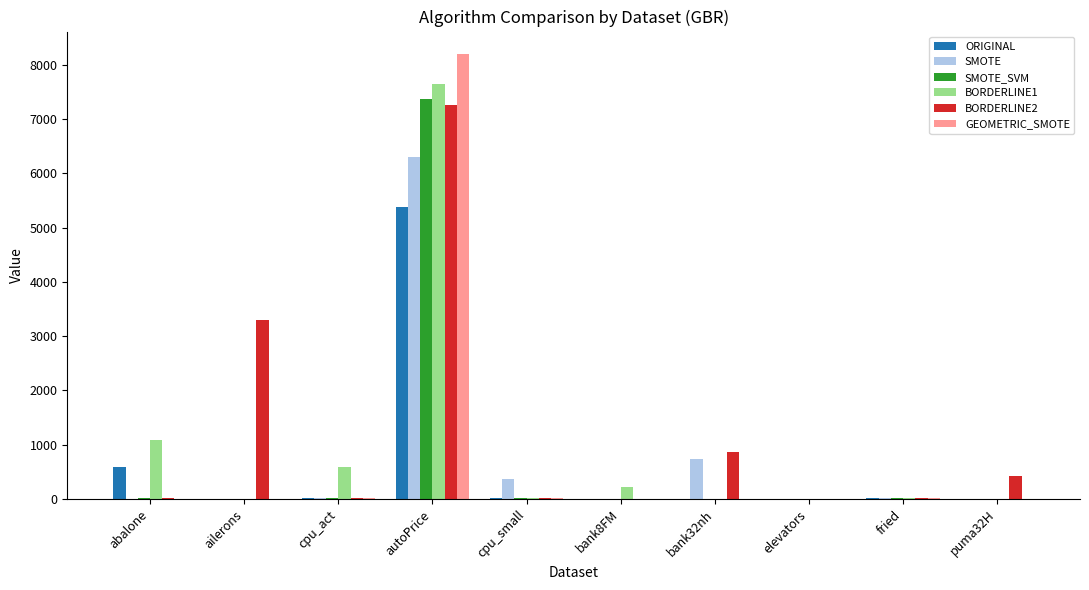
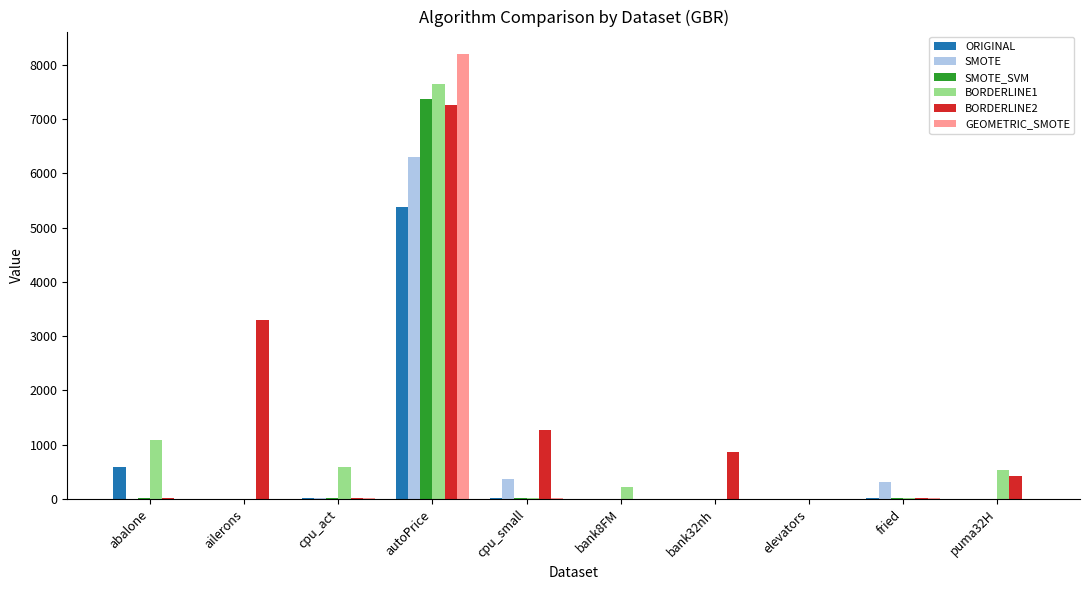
BORDERLINE2, cpu_small: 0 -> 1300
SMOTE, bank32nh: 700 -> 0
SMOTE, fried: 0 -> 300
BORDERLINE1, puma32H: 0 -> 500
